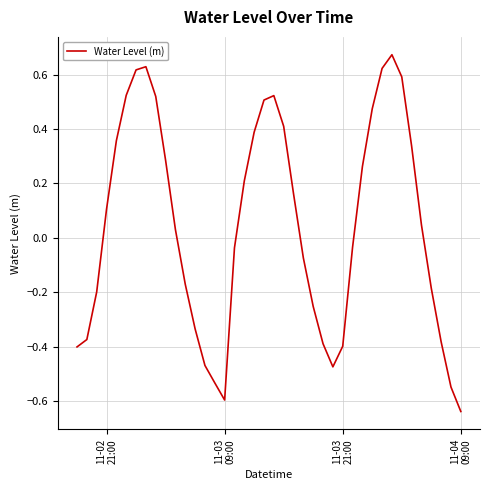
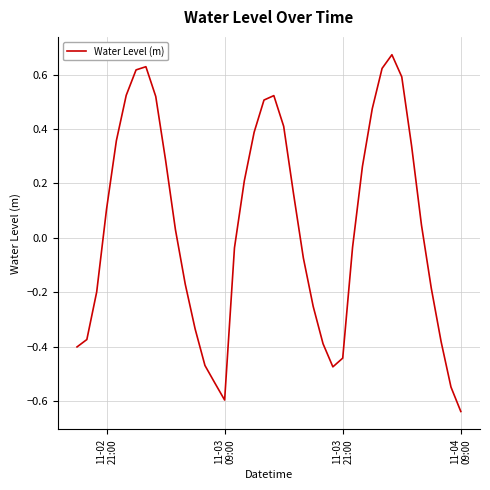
11-03 21:00: -0.40 -> -0.44
